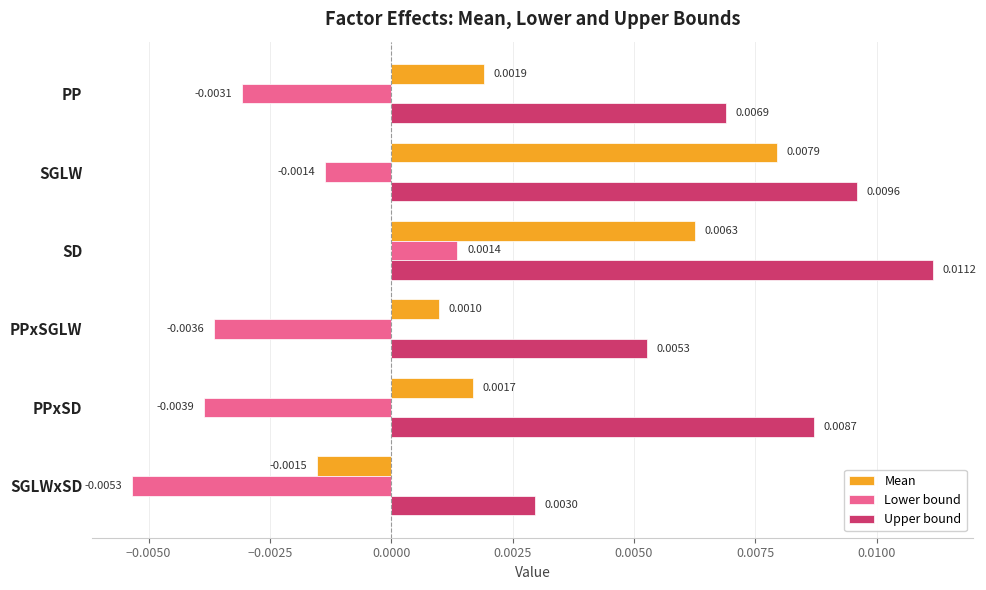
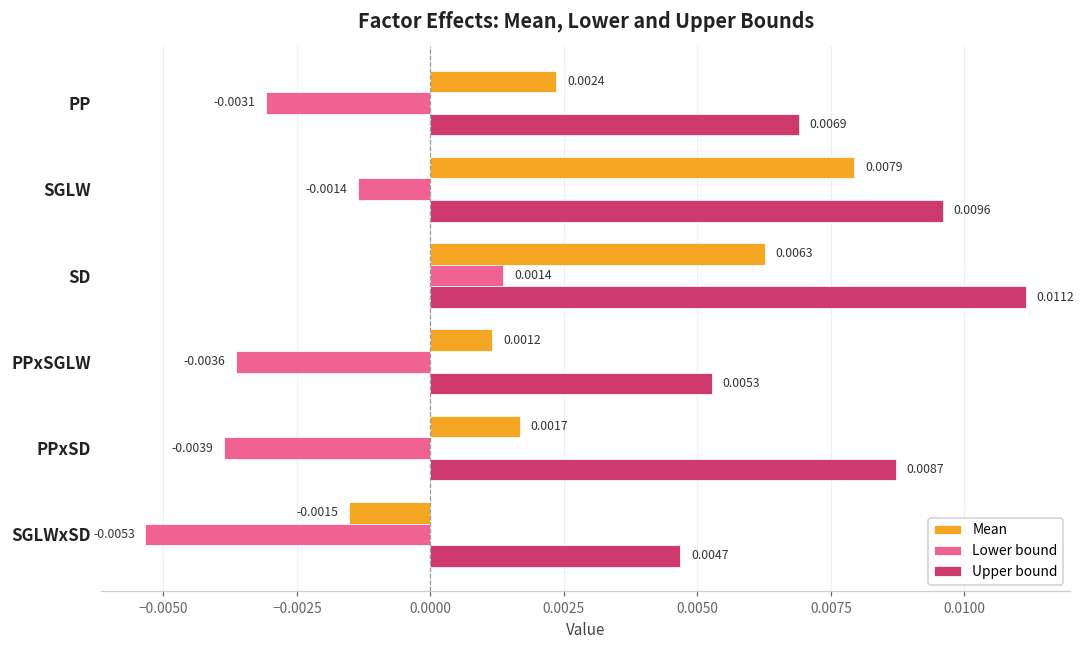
Mean, PP: 0.0019 -> 0.0024
Mean, PPxSGLW: 0.0010 -> 0.0012
Upper bound, SGLWxSD: 0.0030 -> 0.0047
